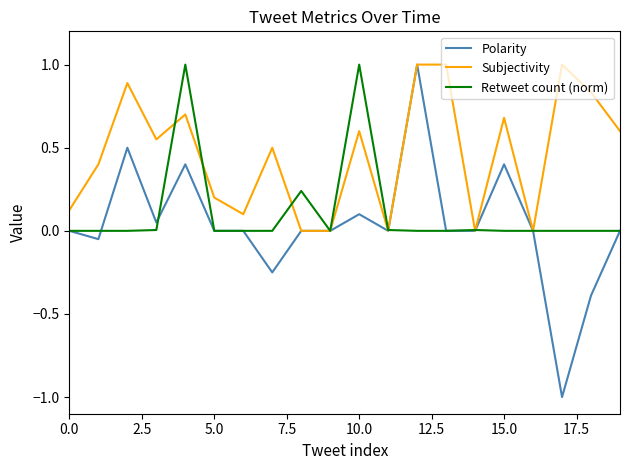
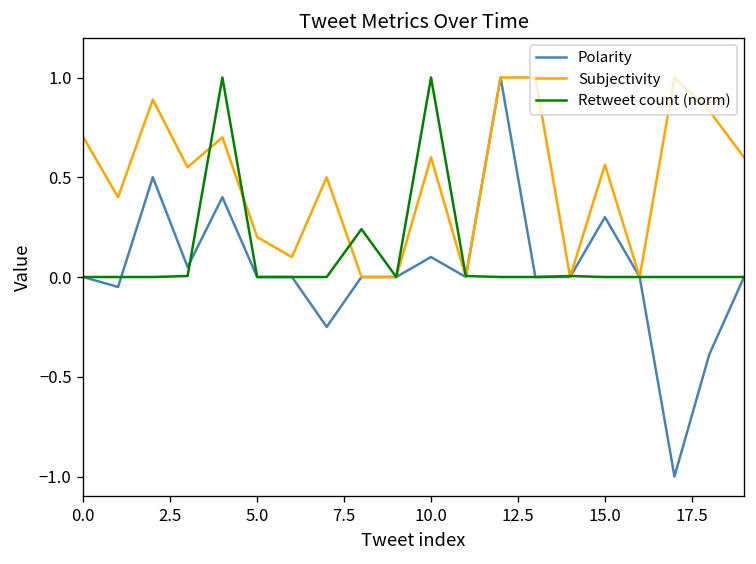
Subjectivity, 0.0: 0.13 -> 0.70
Polarity, 15.0: 0.4 -> 0.3
Subjectivity, 15.0: 0.68 -> 0.56
